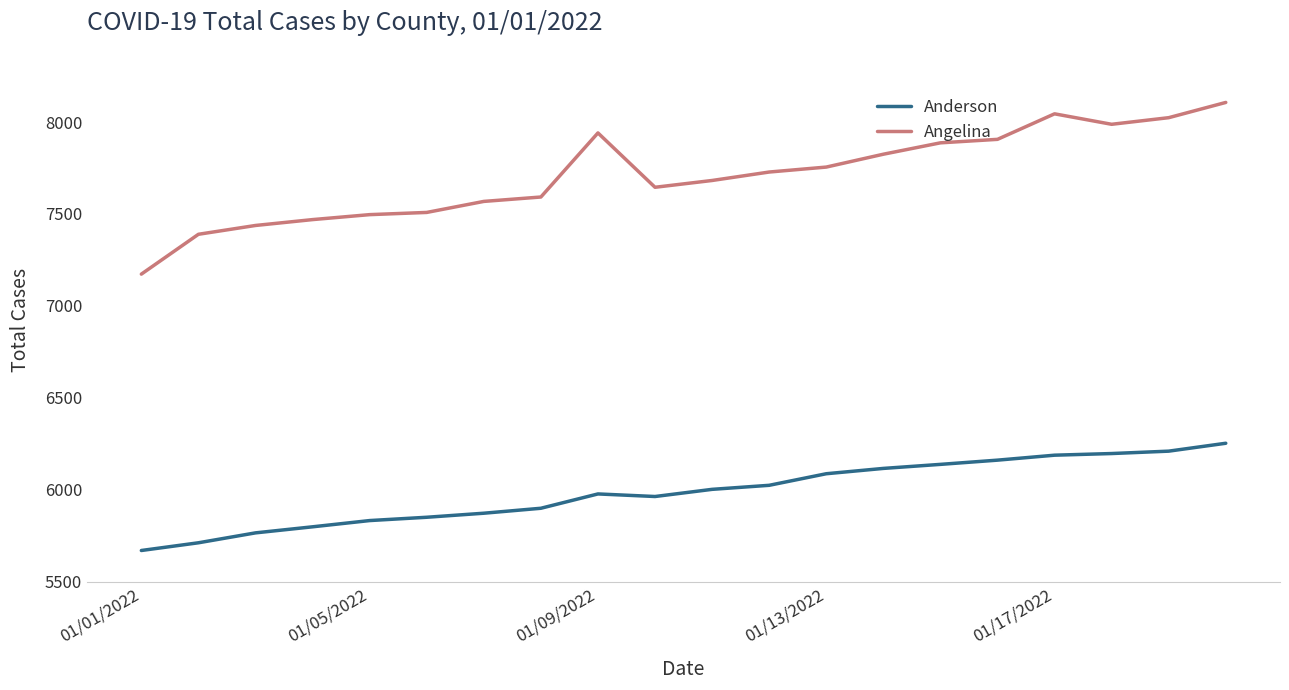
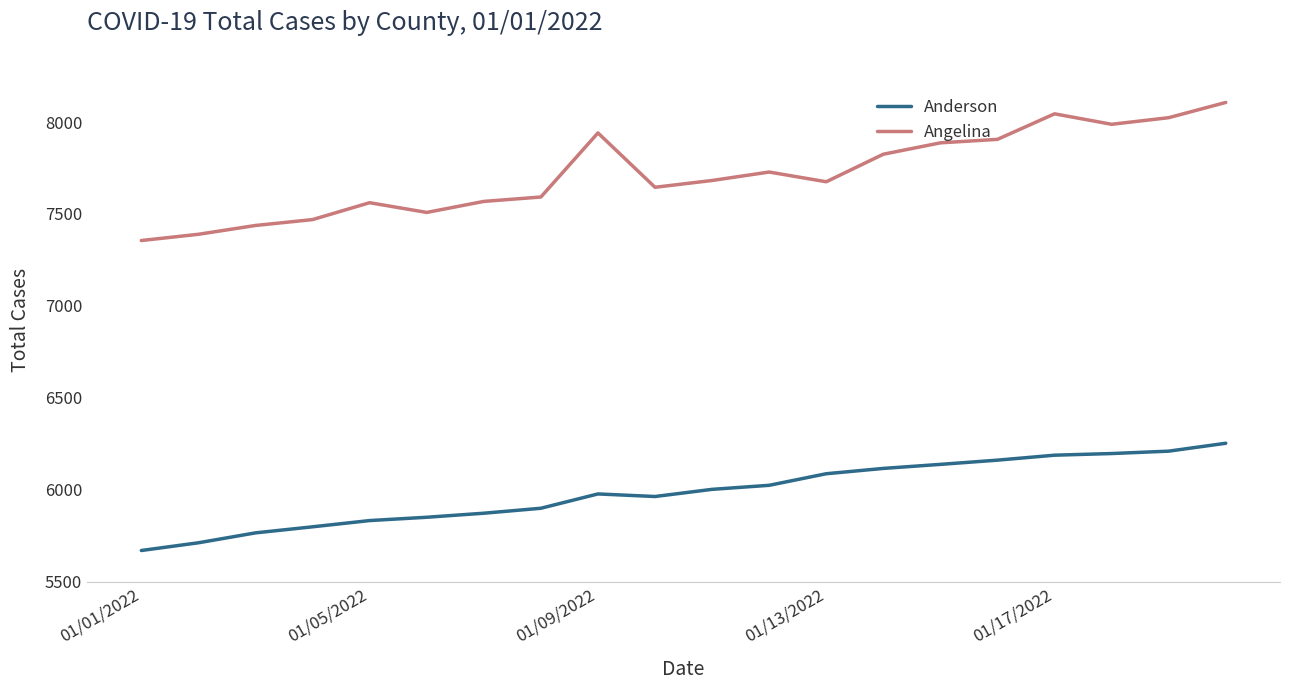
Angelina, 01/01/2022: 7170 -> 7360
Angelina, 01/05/2022: 7500 -> 7560
Angelina, 01/13/2022: 7760 -> 7680
